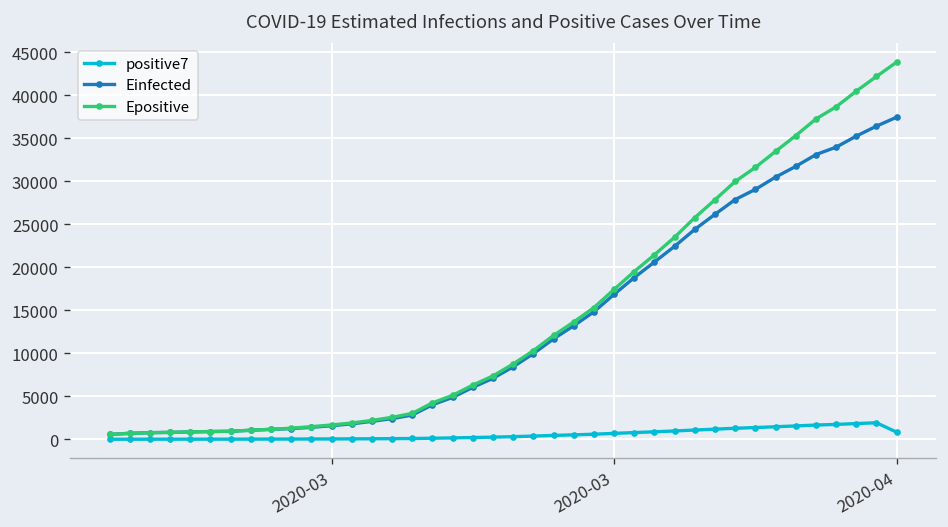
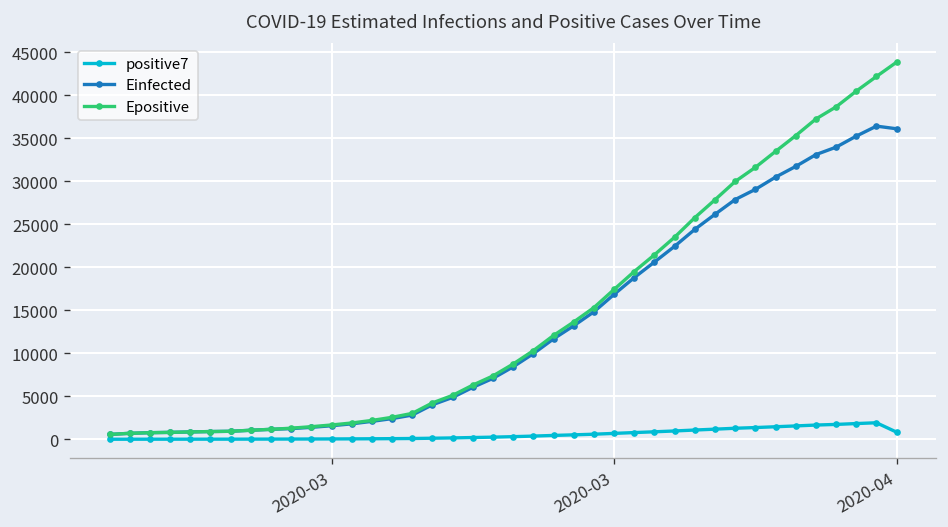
Einfected, 2020-04: 37000 -> 36000
